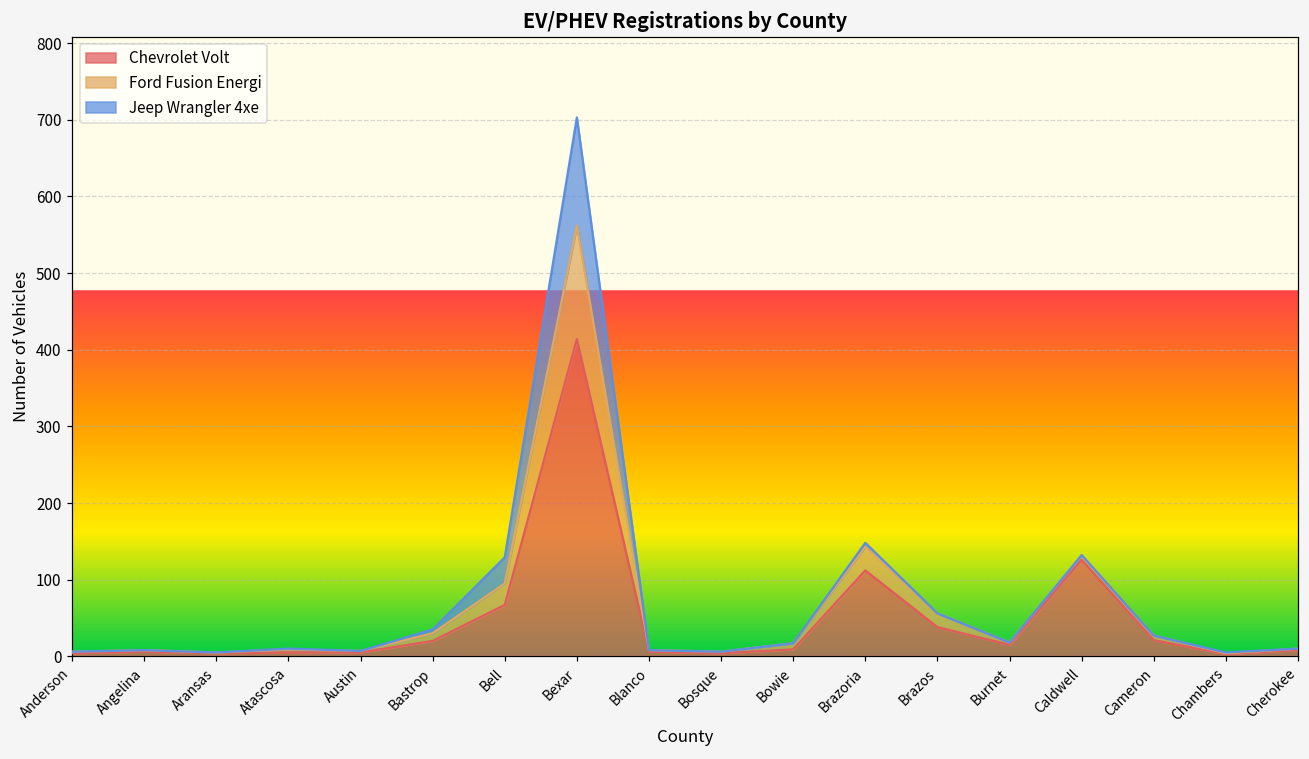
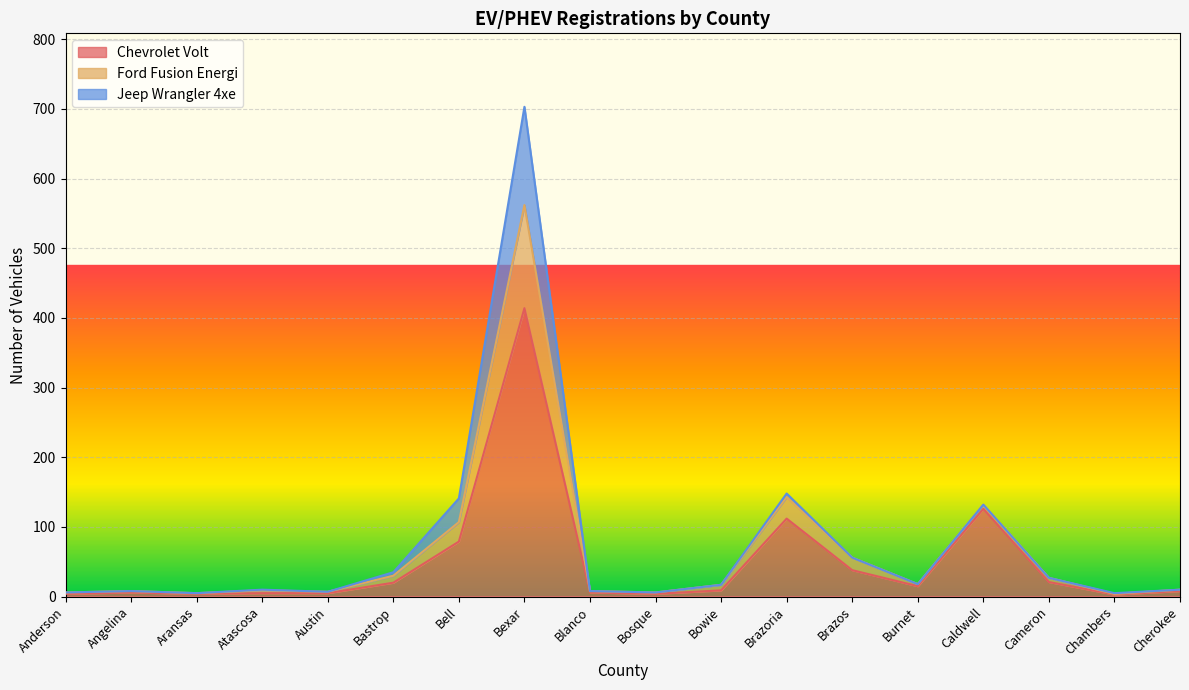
Chevrolet Volt, Bell: 70 -> 80
